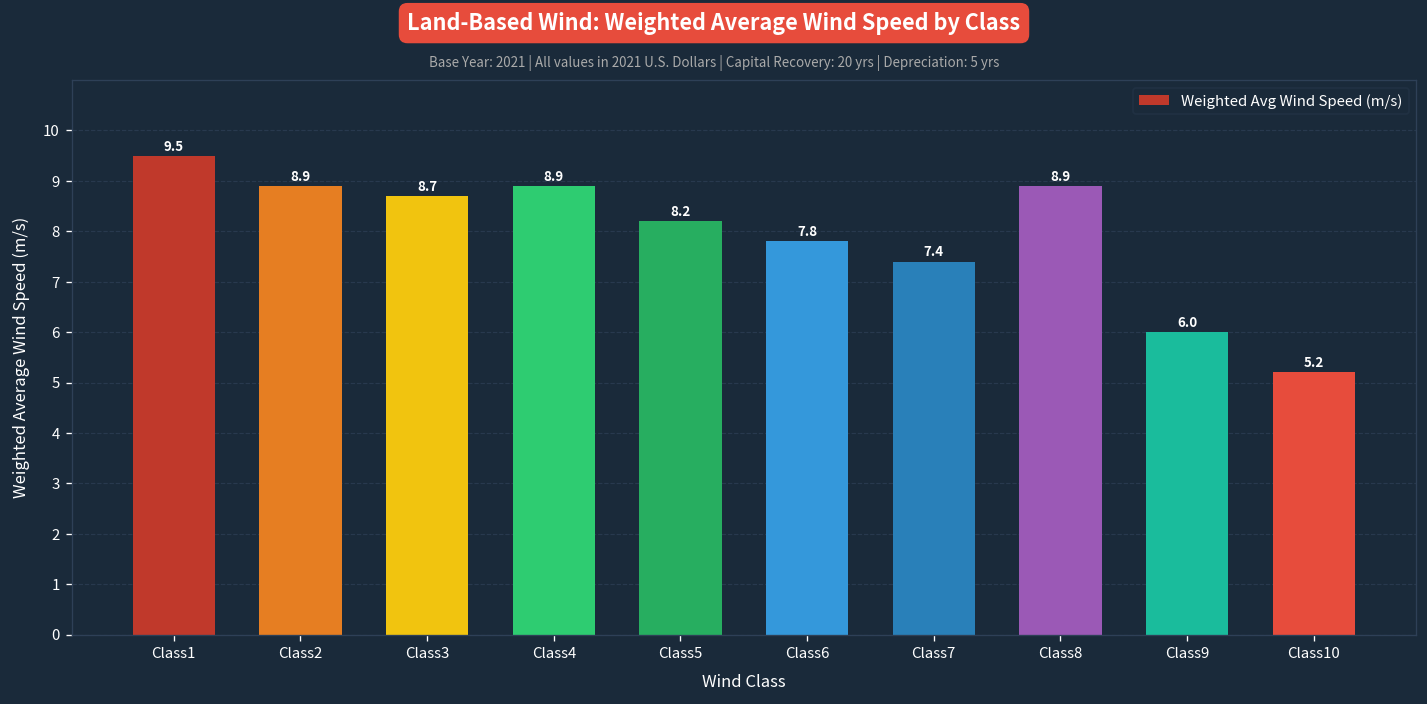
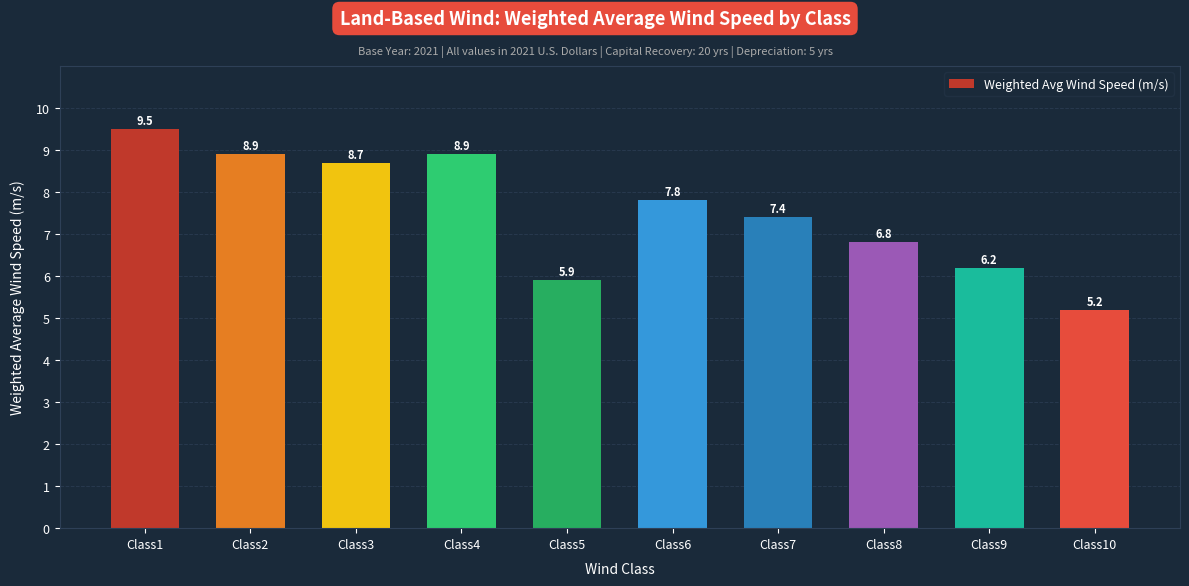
Class5: 8.2 -> 5.9
Class8: 8.9 -> 6.8
Class9: 6.0 -> 6.2
